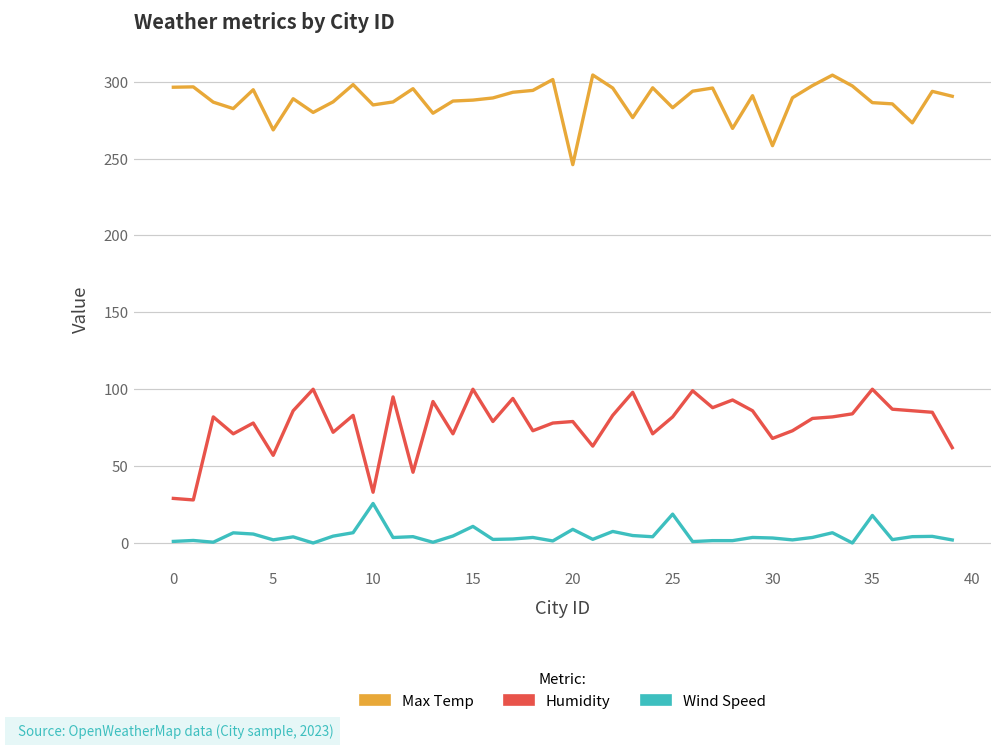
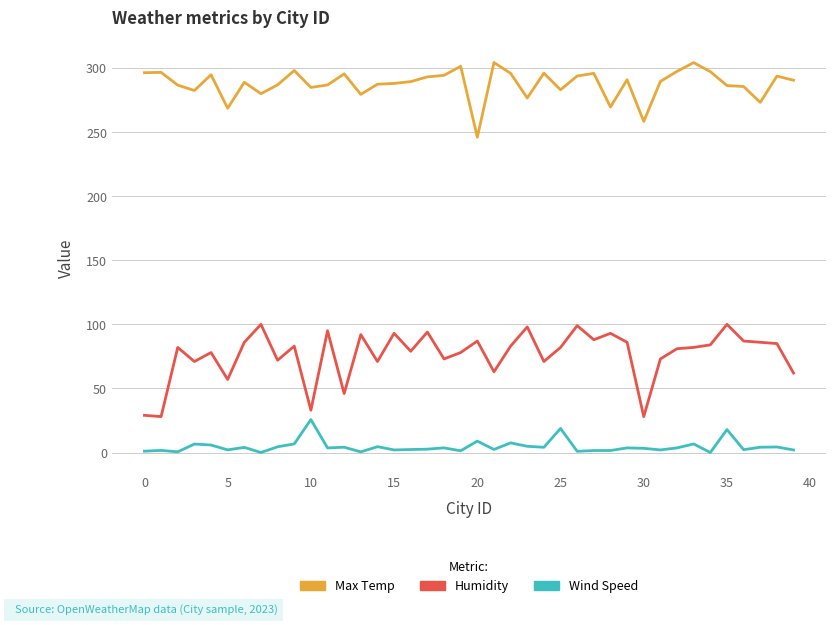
Humidity, 15: 100 -> 93
Wind Speed, 15: 11 -> 2
Humidity, 20: 79 -> 87
Humidity, 30: 68 -> 28
